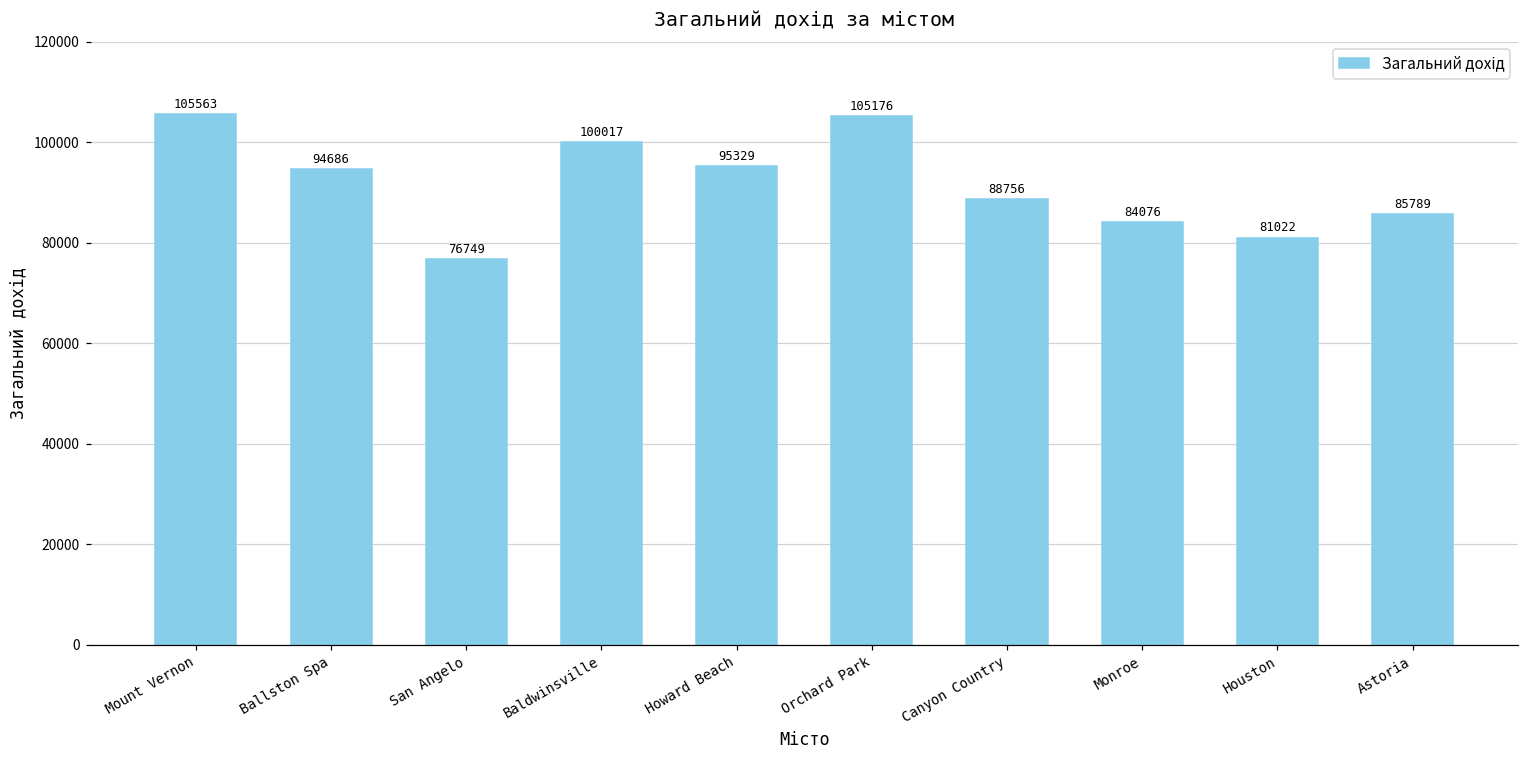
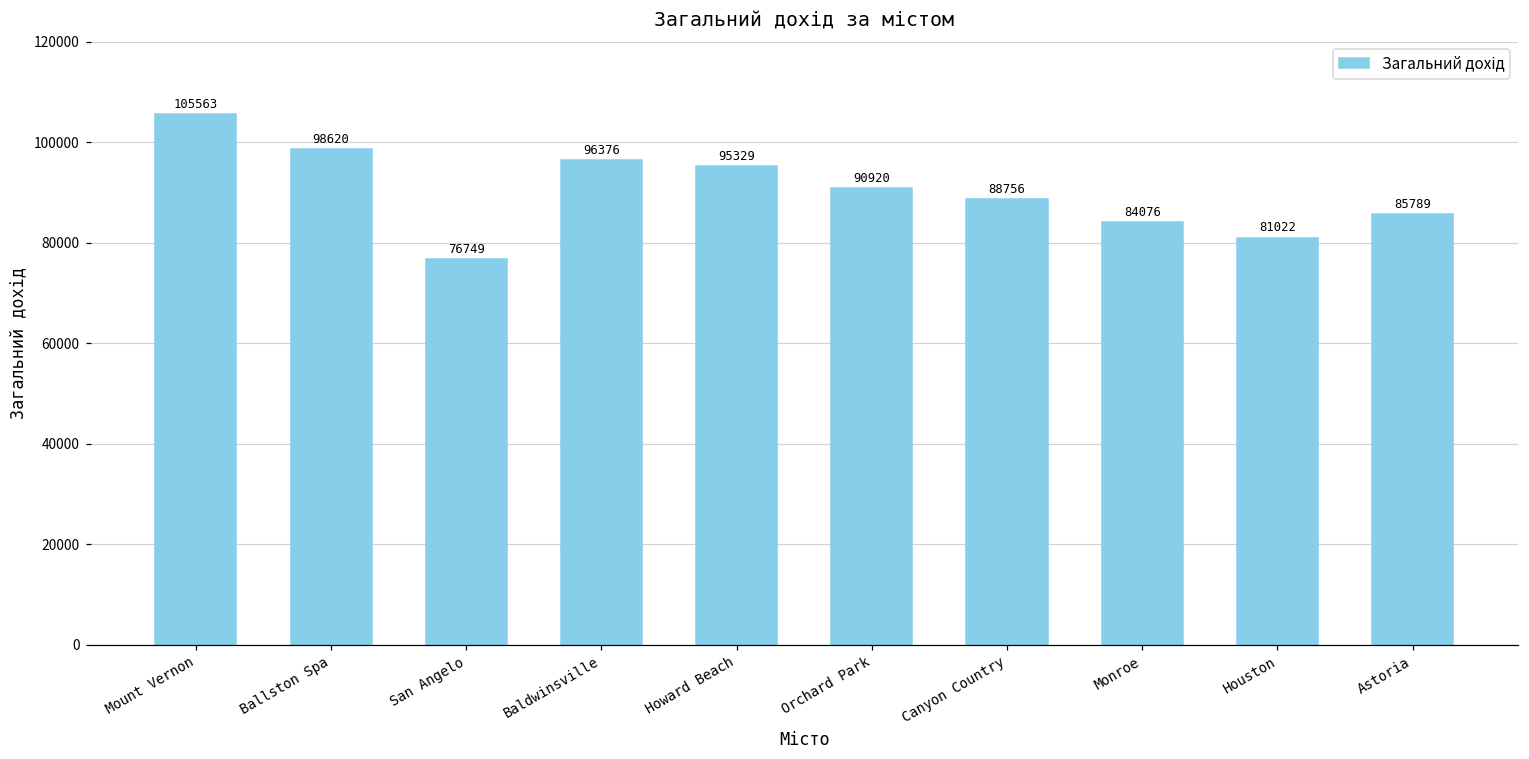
Ballston Spa: 94686 -> 98620
Baldwinsville: 100017 -> 96376
Orchard Park: 105176 -> 90920
